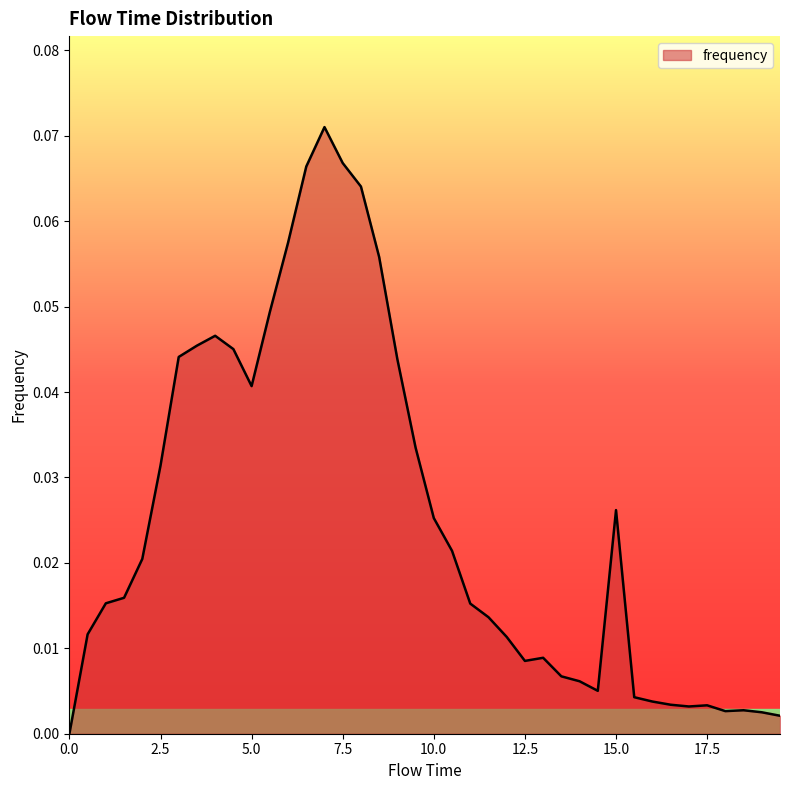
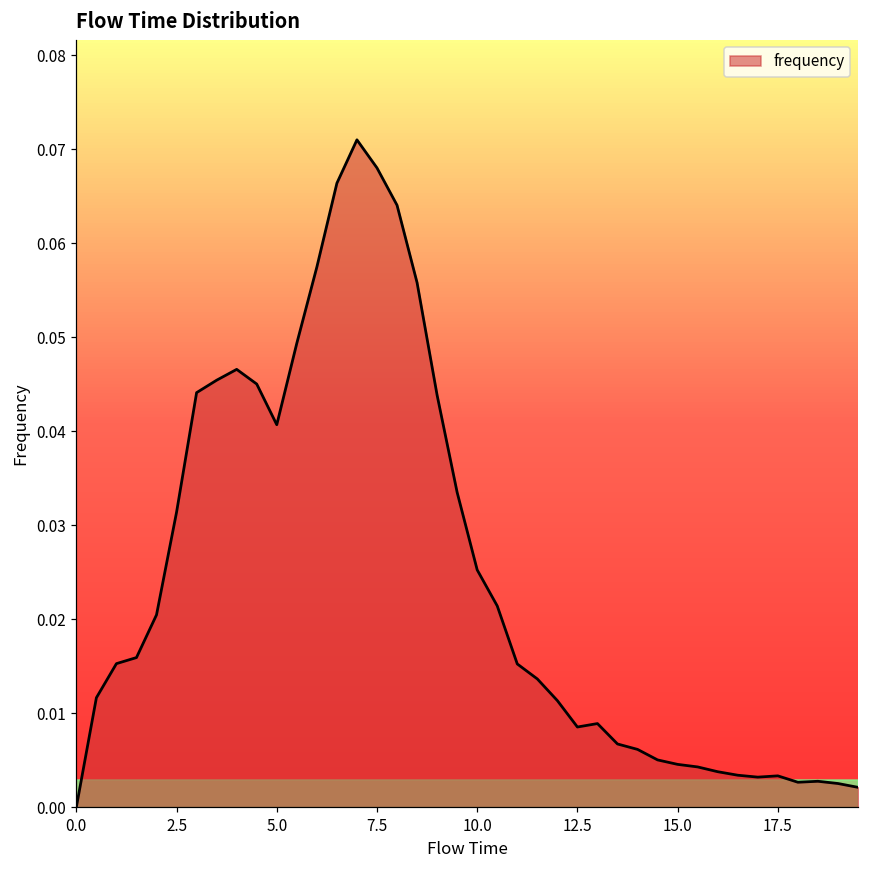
7.5: 0.067 -> 0.068
15.0: 0.026 -> 0.005
